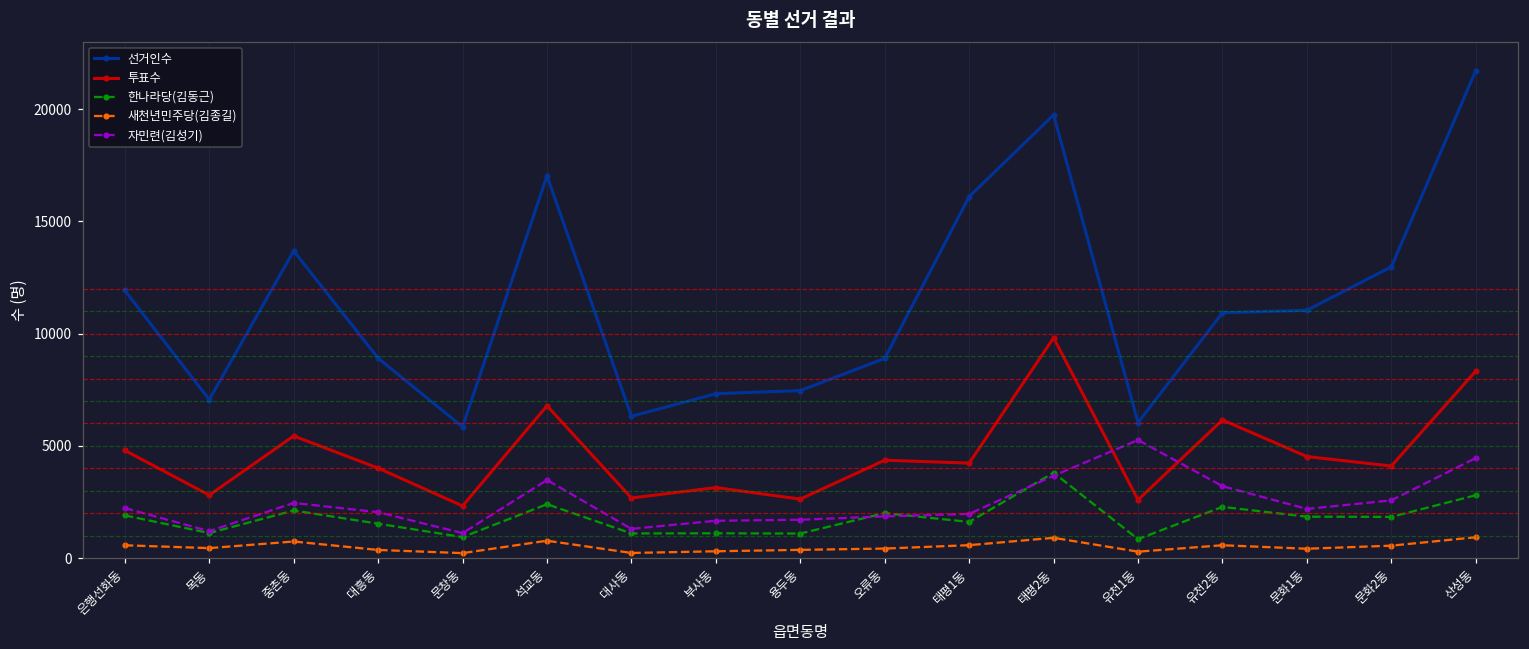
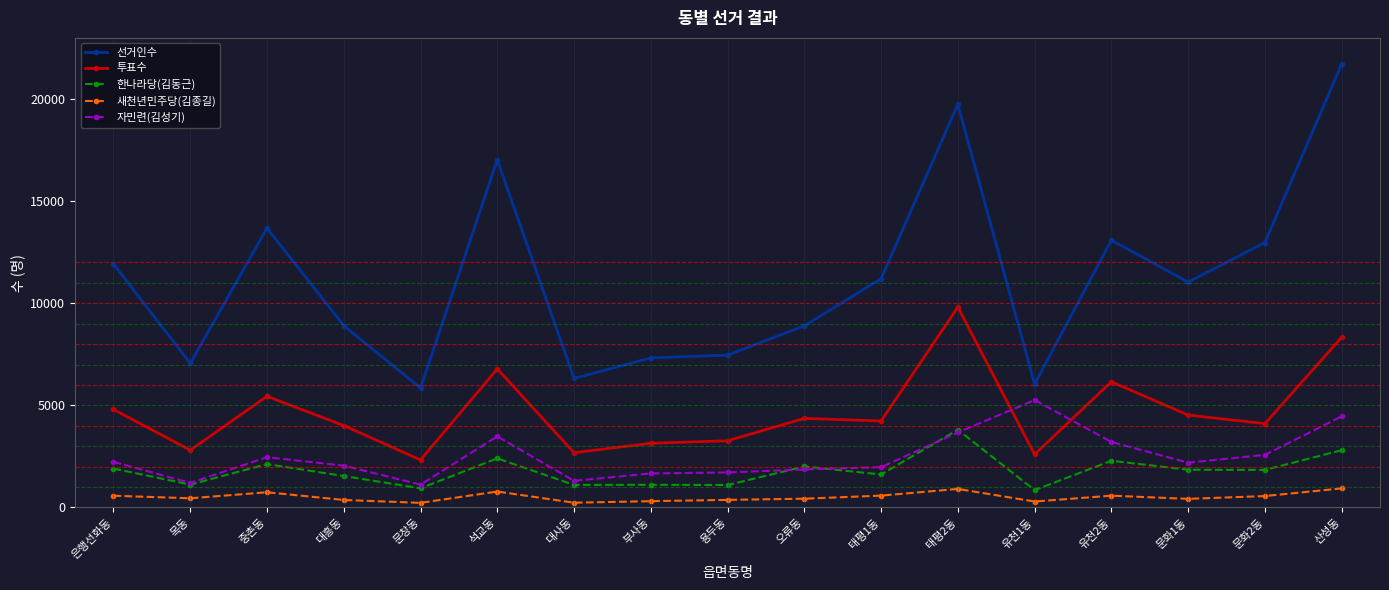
투표수, 용두동: 2600 -> 3300
선거인수, 태평1동: 16100 -> 11200
선거인수, 유천2동: 10900 -> 13100
